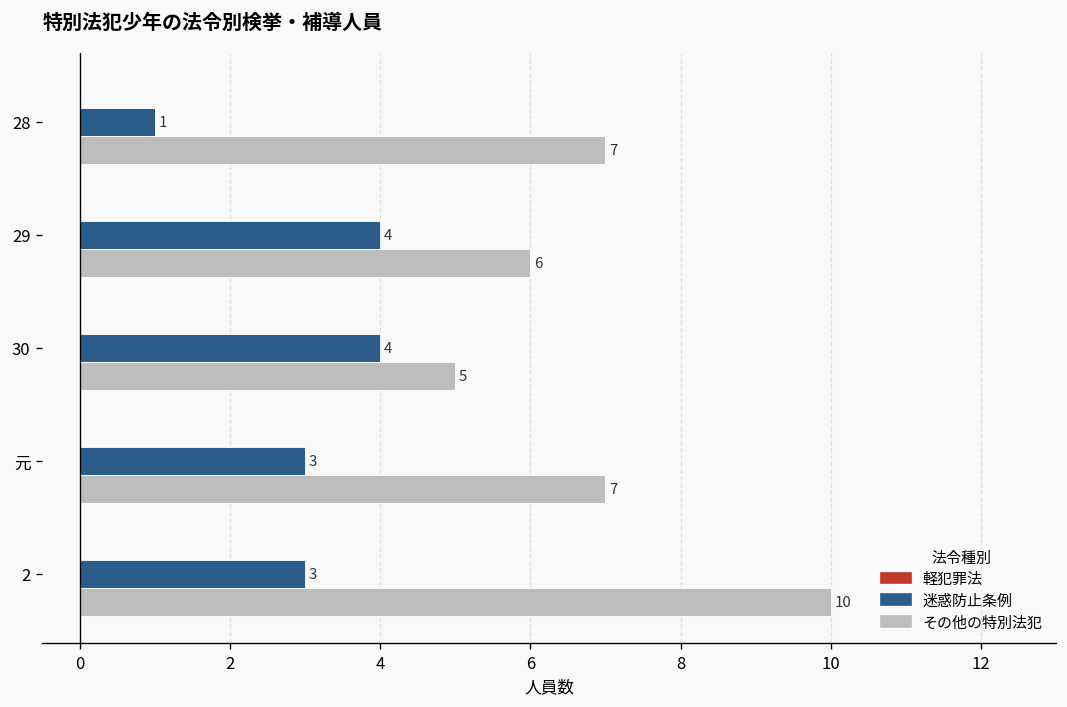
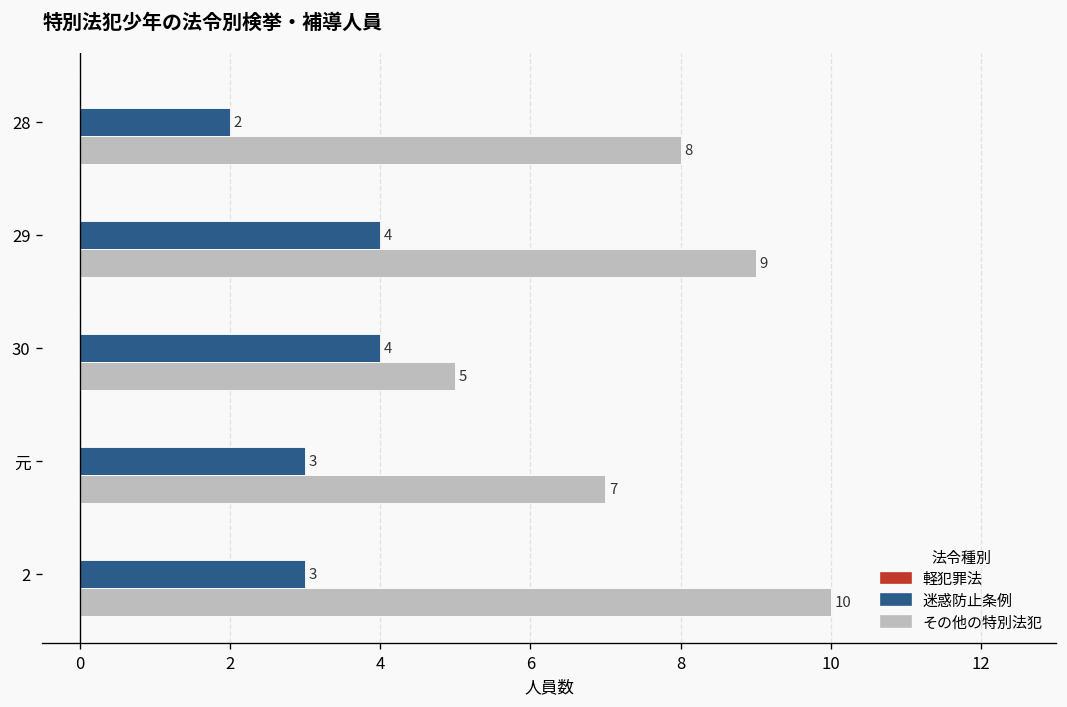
迷惑防止条例, 28: 1 -> 2
その他の特別法犯, 28: 7 -> 8
その他の特別法犯, 29: 6 -> 9
